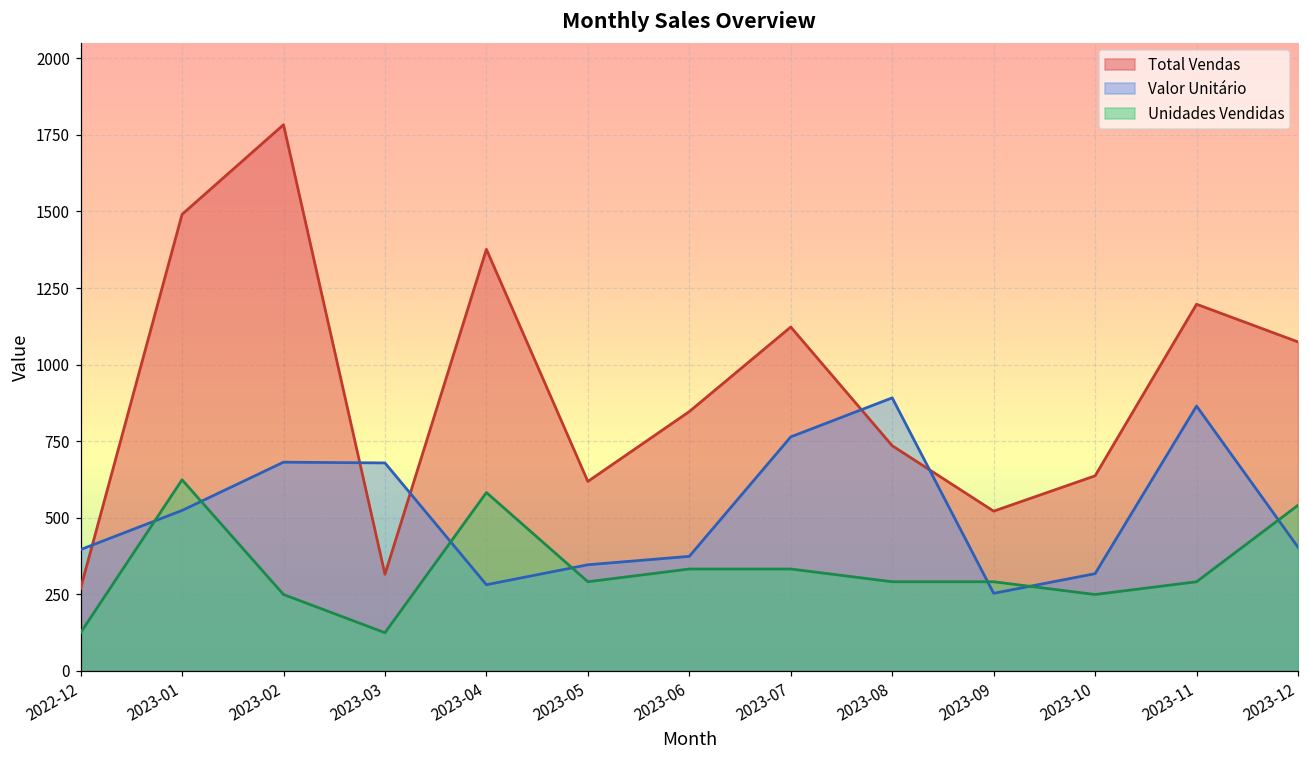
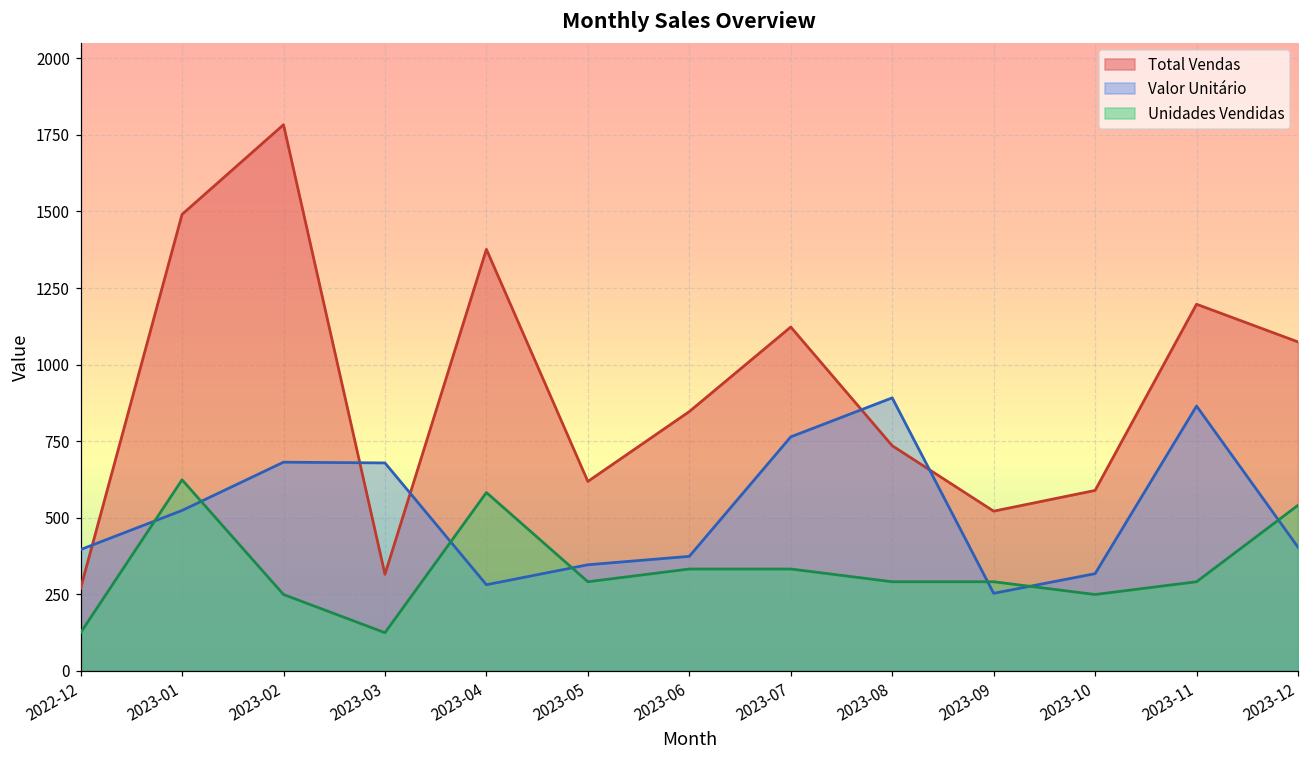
Total Vendas, 2023-10: 640 -> 590
